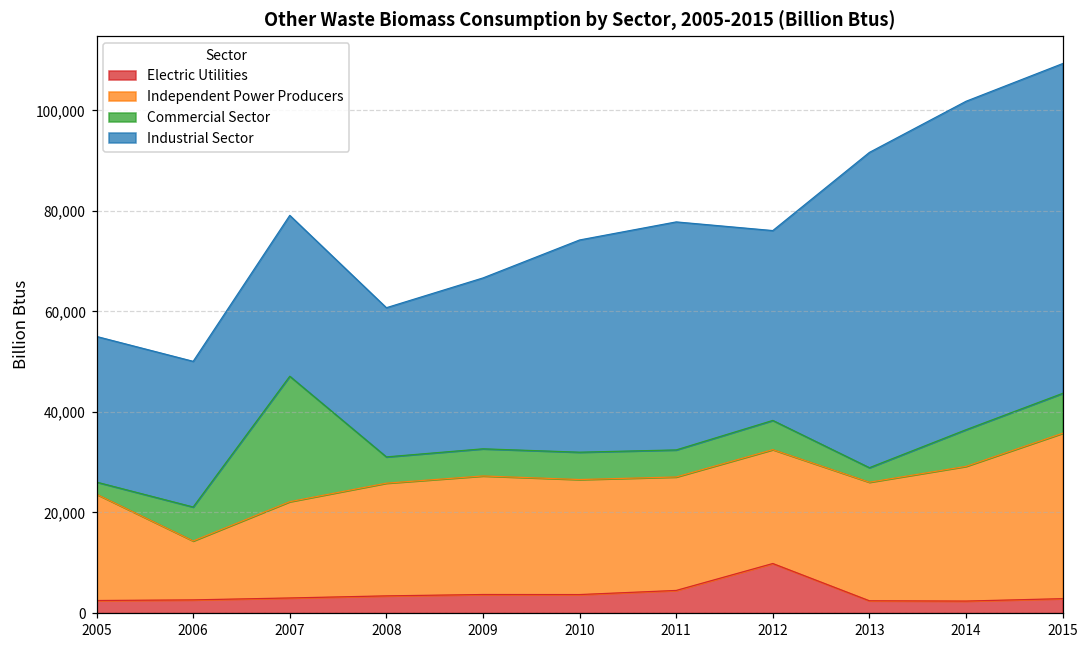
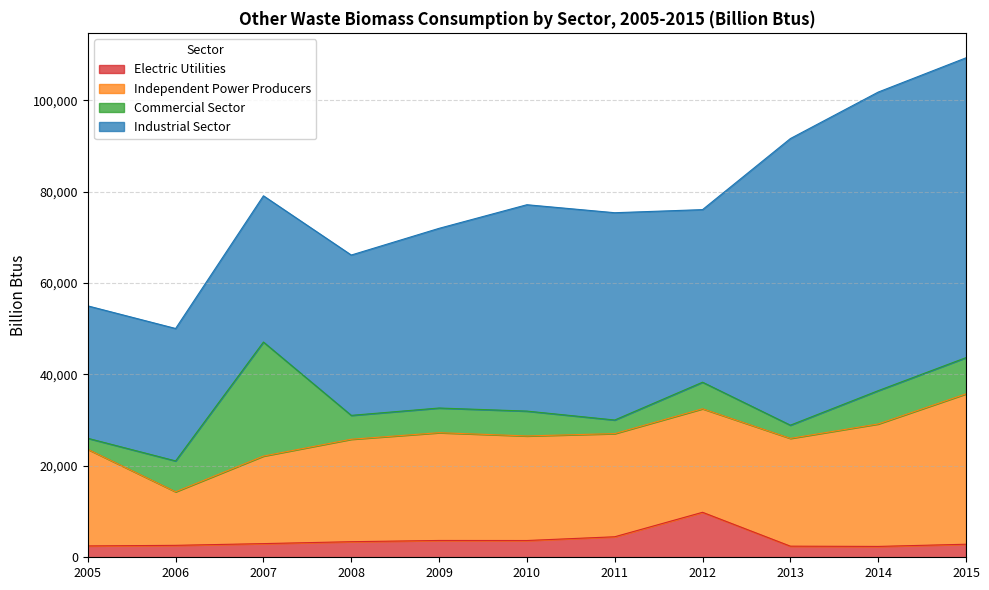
Industrial Sector, 2008: 30,000 -> 35,000
Industrial Sector, 2009: 34,000 -> 39,000
Industrial Sector, 2010: 42,000 -> 45,000
Commercial Sector, 2011: 5,000 -> 3,000
